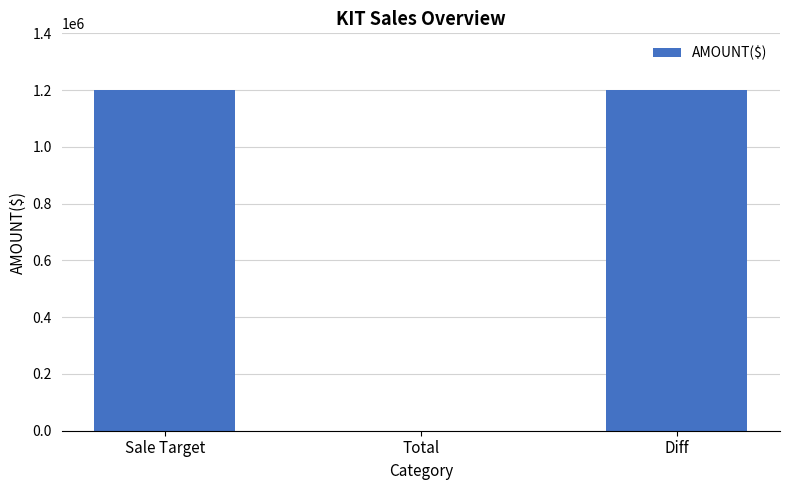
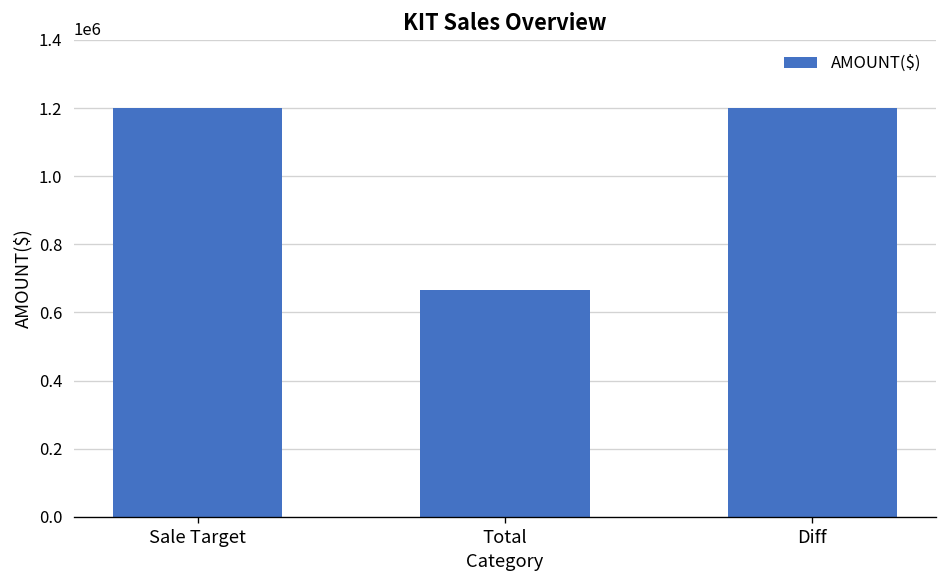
Total: 0 -> 670000
